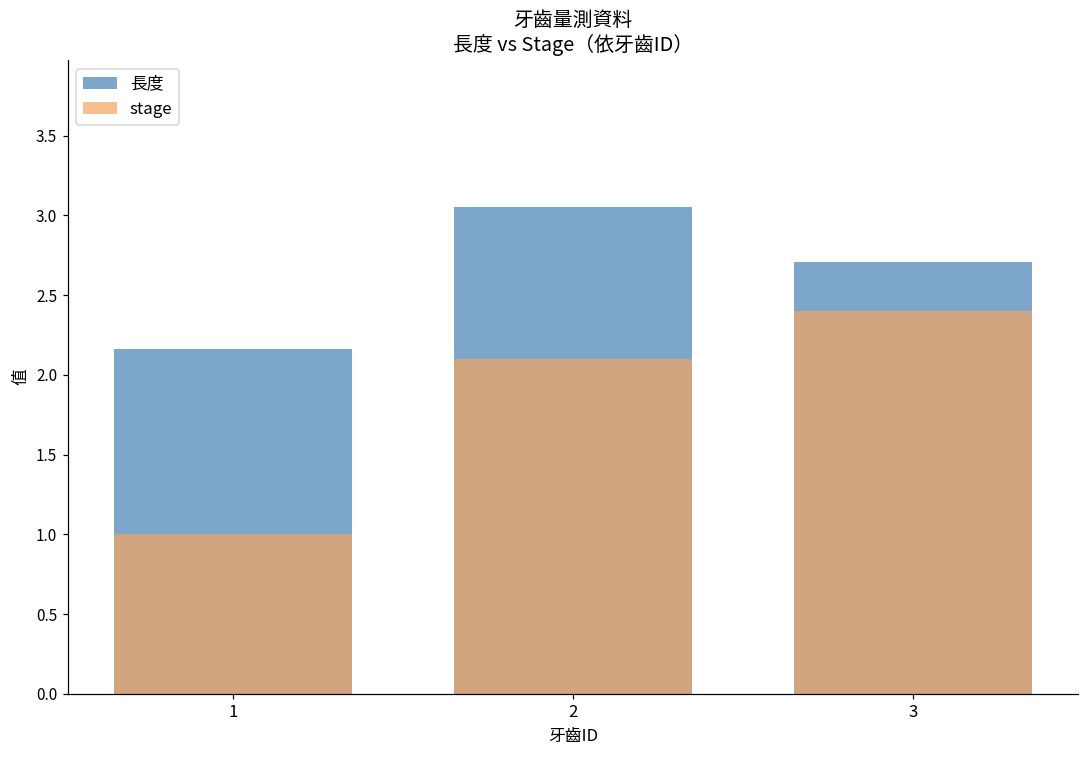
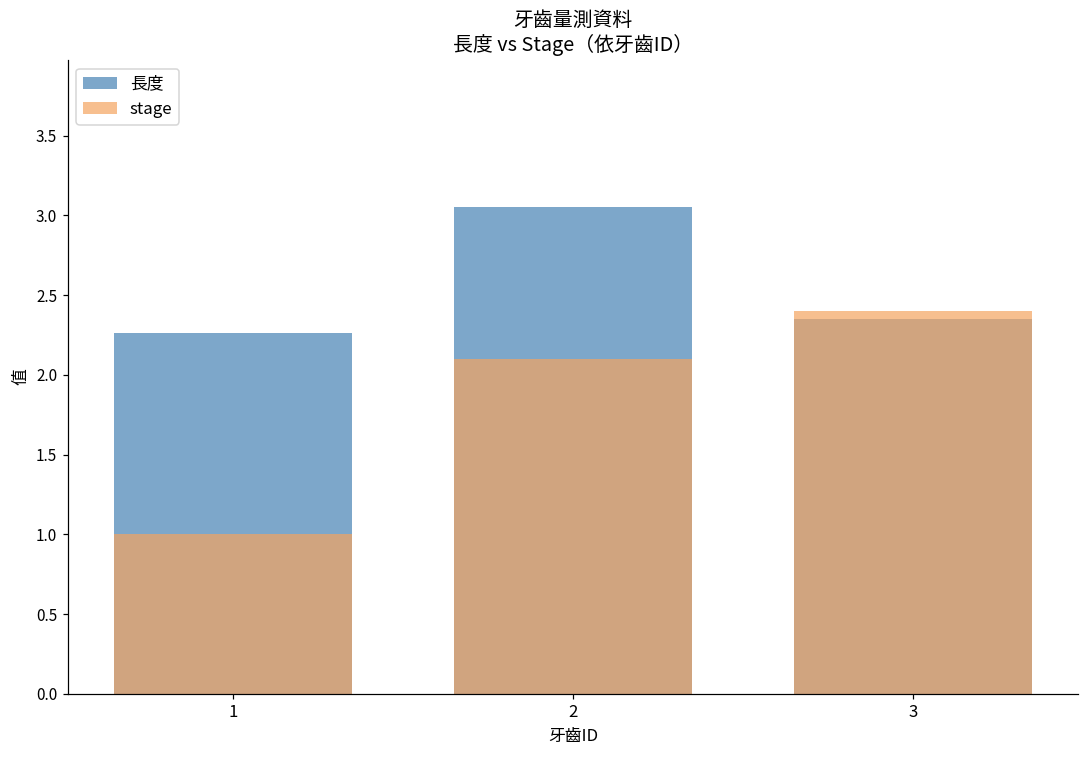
長度, 1: 2.16 -> 2.26
長度, 3: 2.71 -> 2.35
